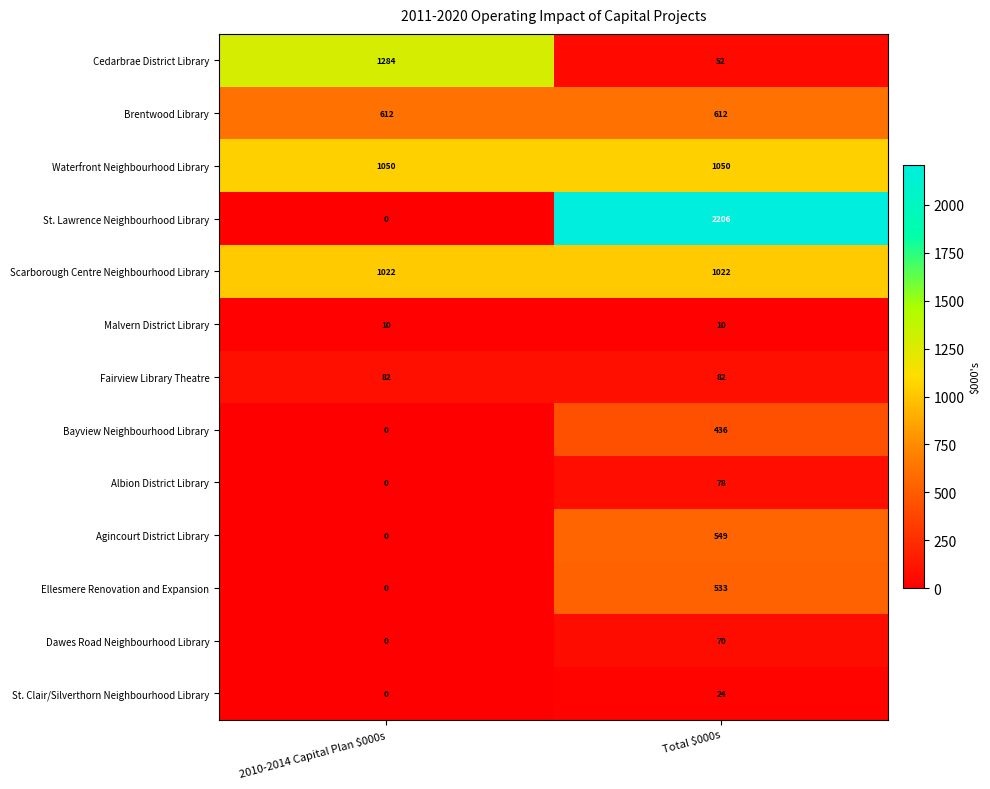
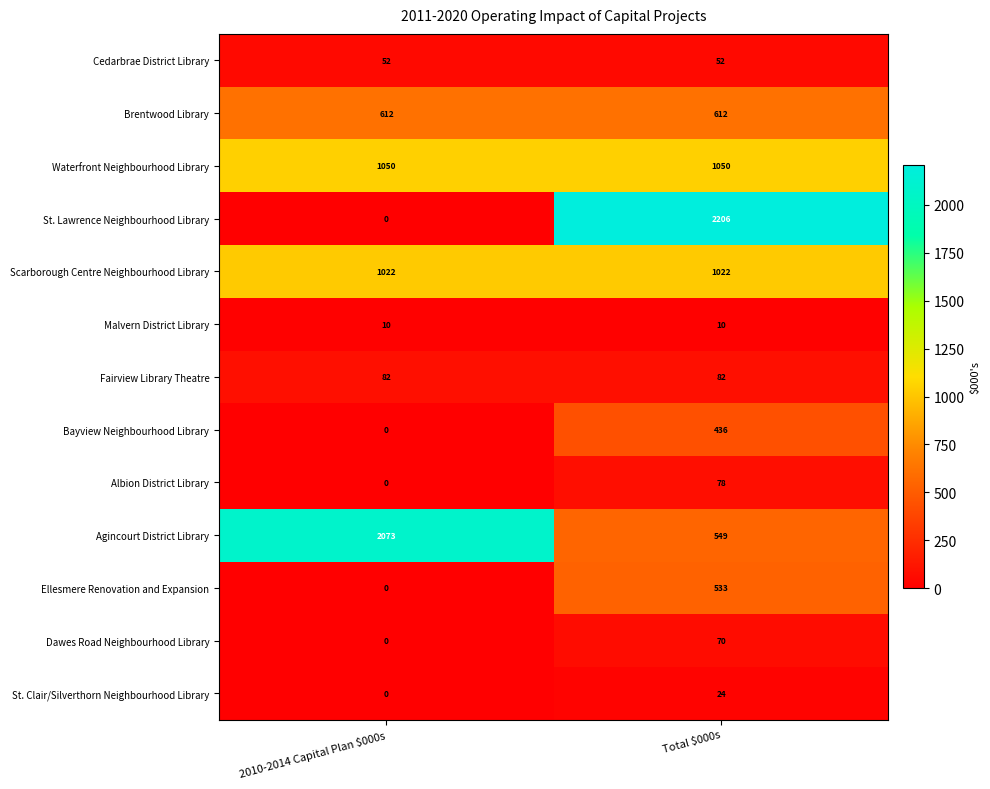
Cedarbrae District Library, 2010-2014 Capital Plan $000s: 1284 -> 52
Agincourt District Library, 2010-2014 Capital Plan $000s: 0 -> 2073
